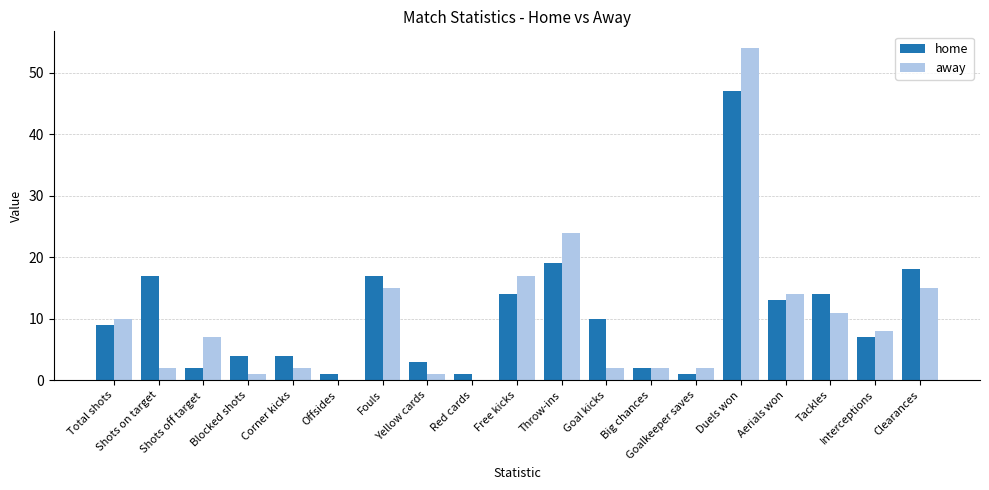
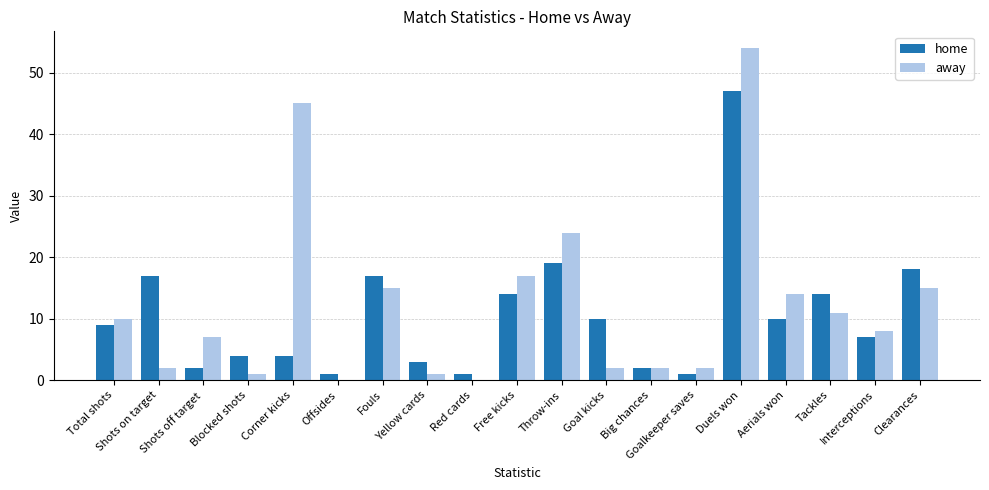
away, Corner kicks: 2 -> 45
home, Aerials won: 13 -> 10
